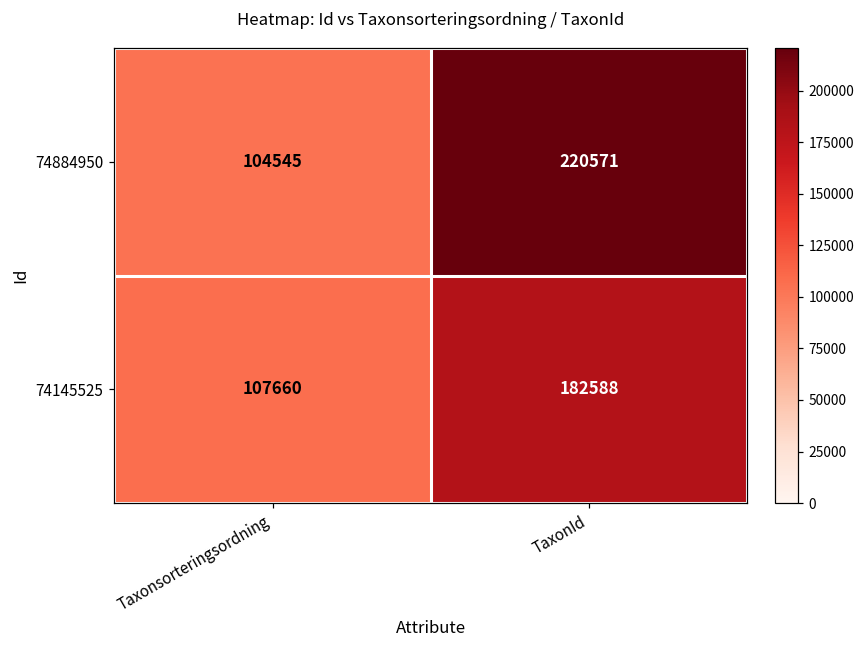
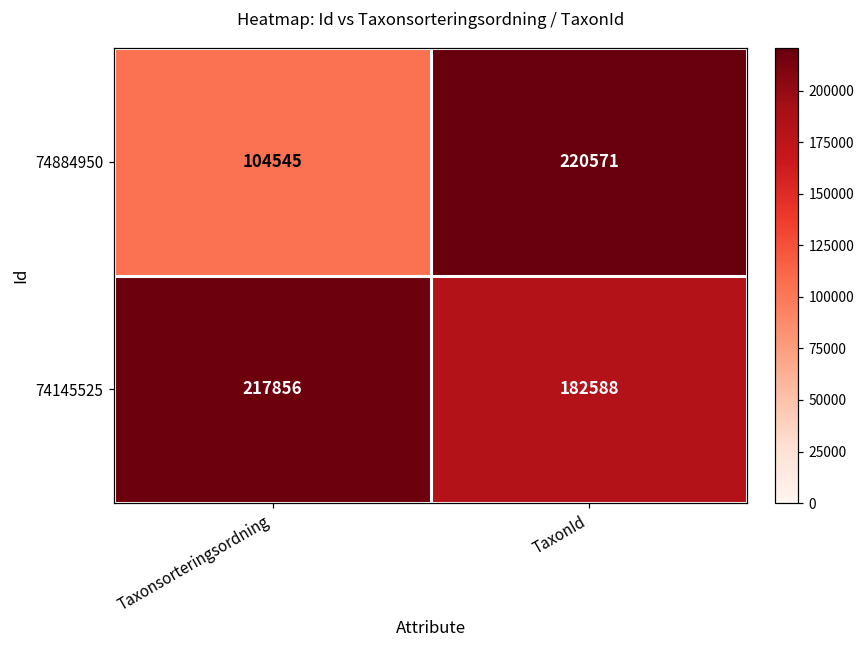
74145525, Taxonsorteringsordning: 107660 -> 217856
